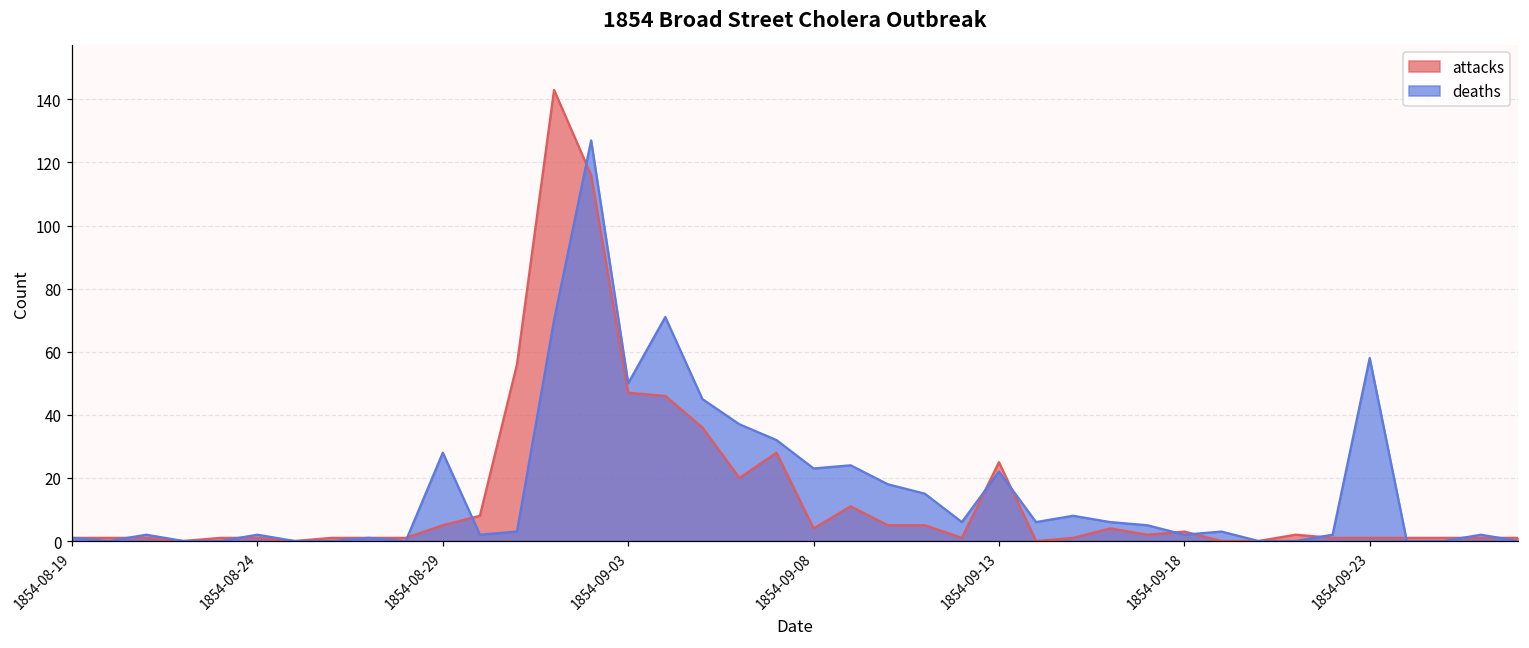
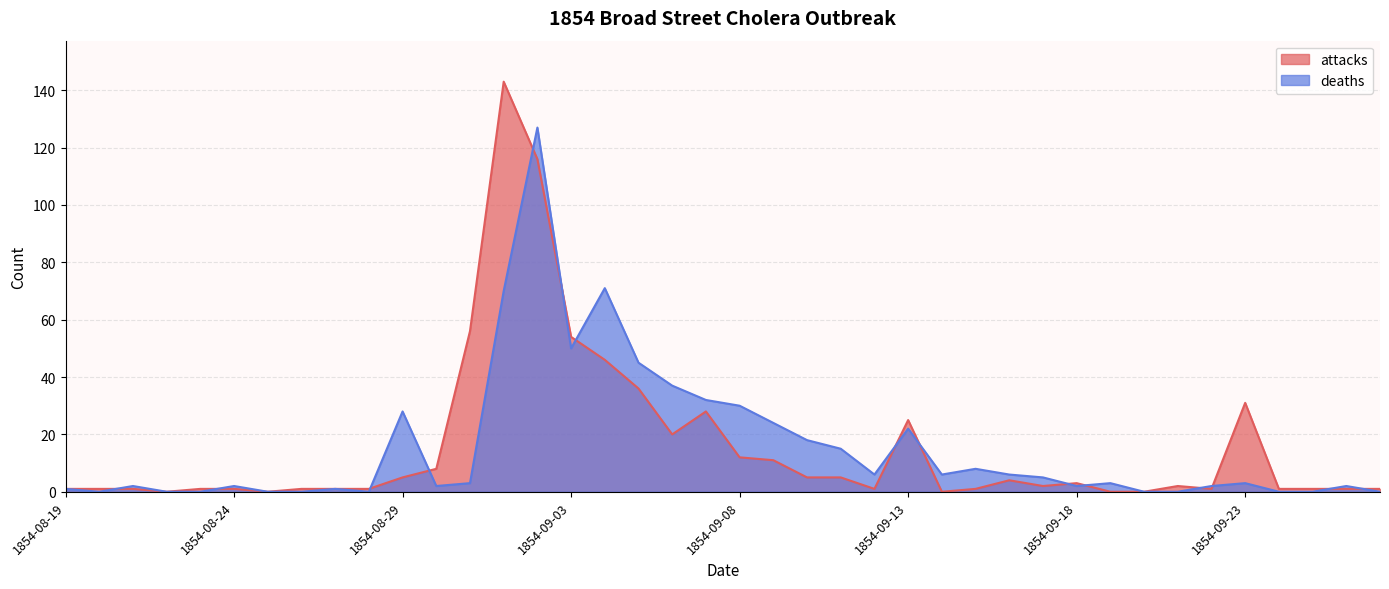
attacks, 1854-09-03: 47 -> 54
attacks, 1854-09-08: 4 -> 12
deaths, 1854-09-08: 23 -> 30
attacks, 1854-09-23: 1 -> 31
deaths, 1854-09-23: 58 -> 3
